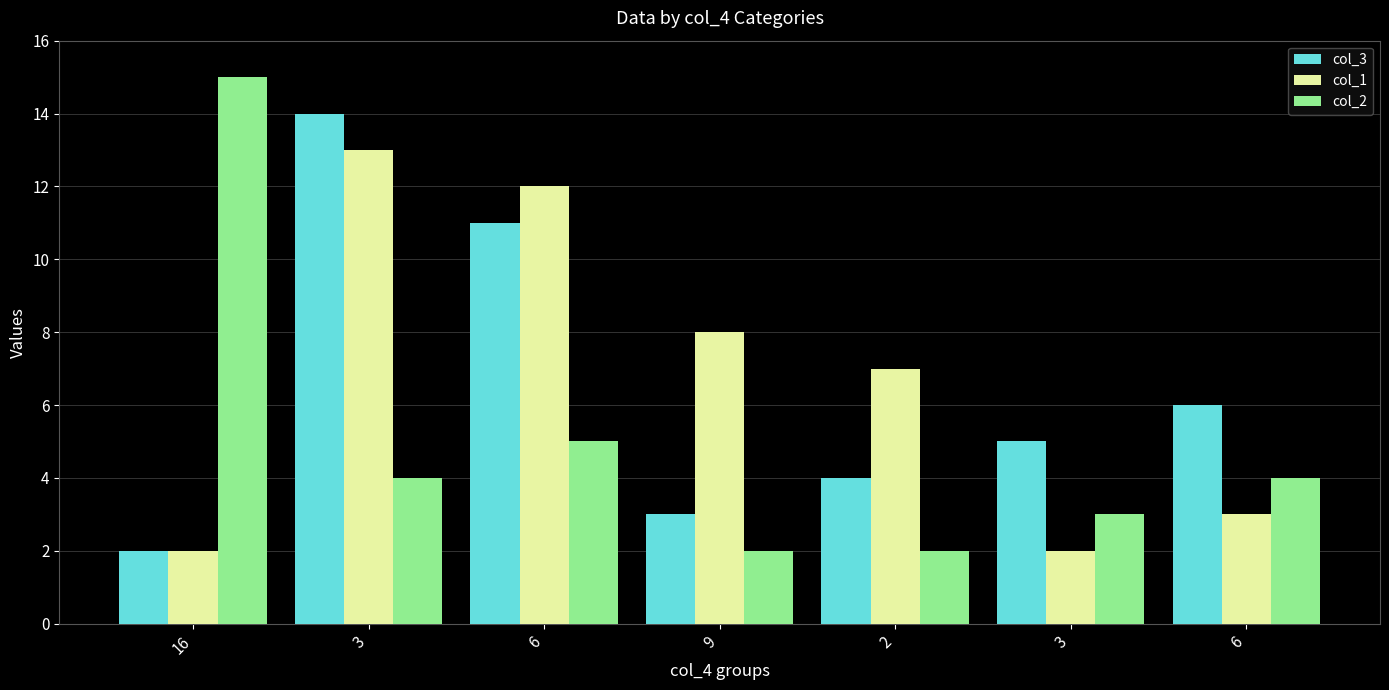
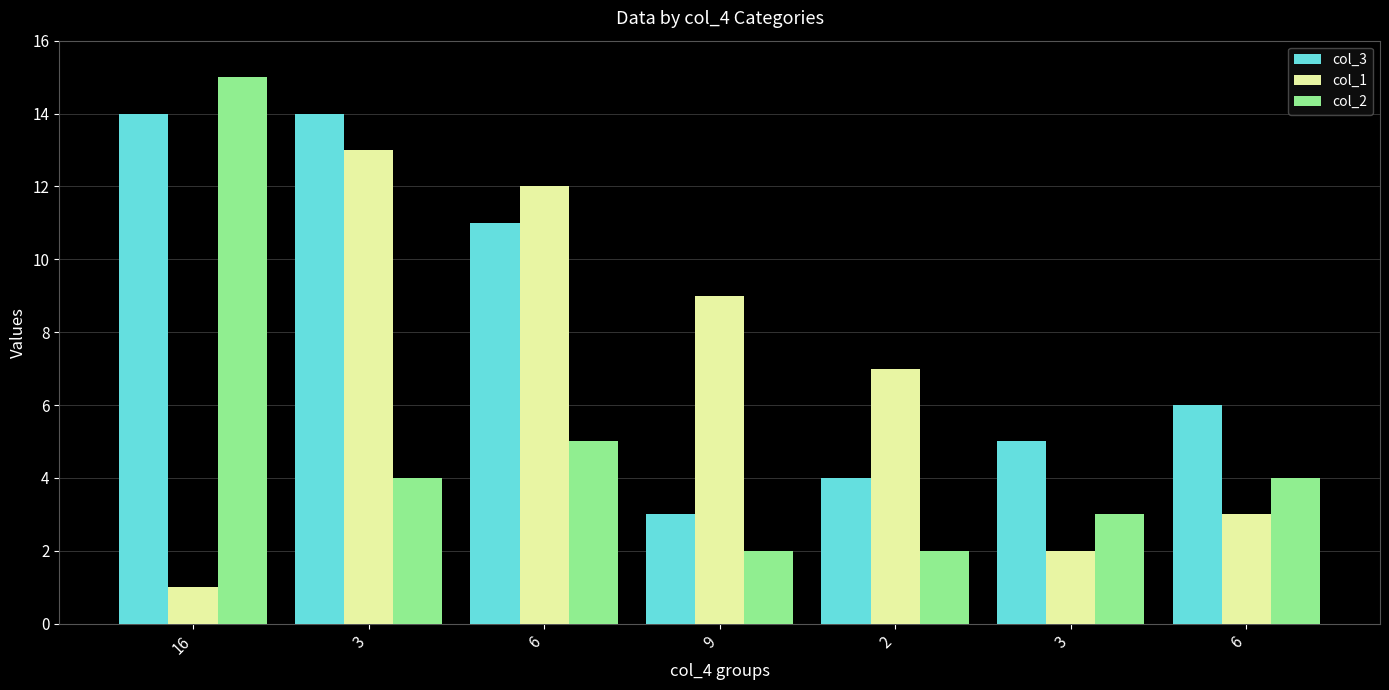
col_3, 16: 2 -> 14
col_1, 16: 2 -> 1
col_1, 9: 8 -> 9
